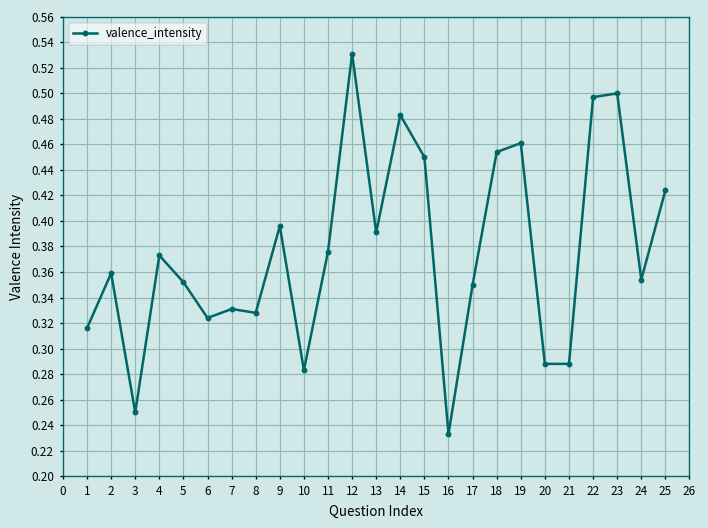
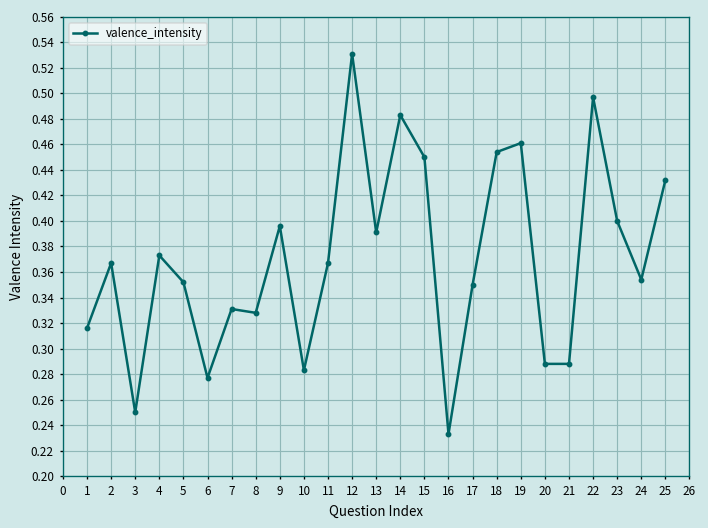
2: 0.359 -> 0.367
6: 0.324 -> 0.277
11: 0.376 -> 0.367
23: 0.5 -> 0.4
25: 0.424 -> 0.432
